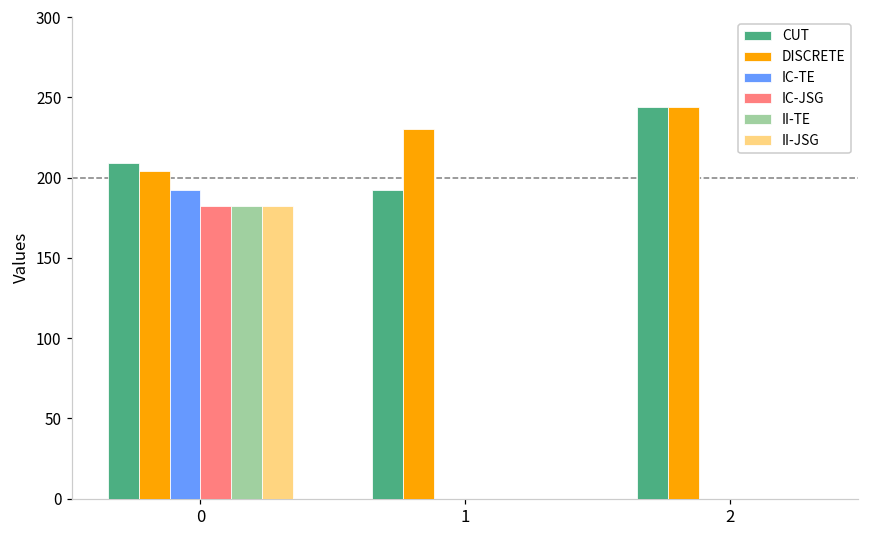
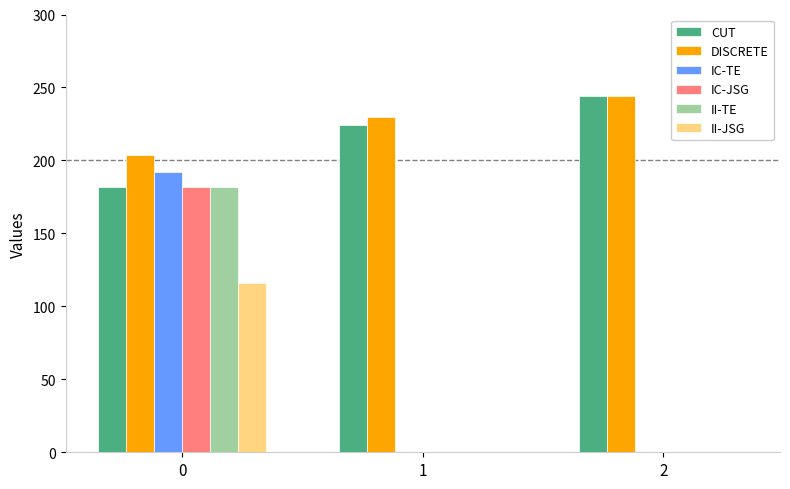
CUT, 0: 209 -> 182
II-JSG, 0: 182 -> 116
CUT, 1: 192 -> 224
